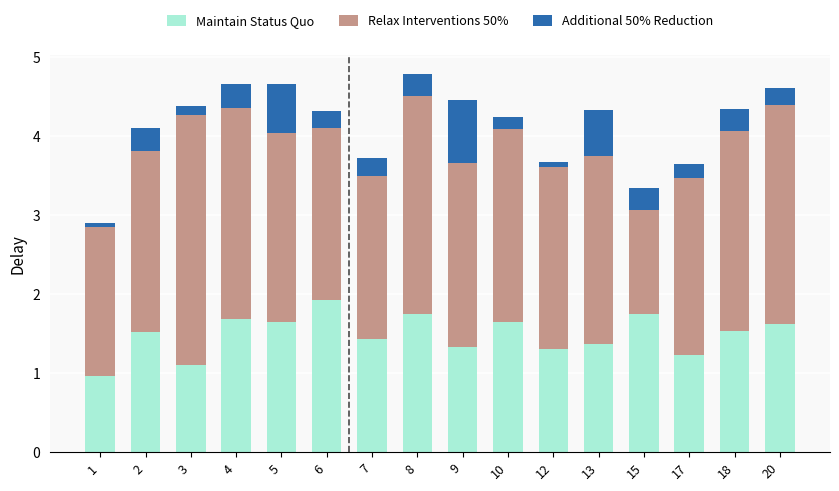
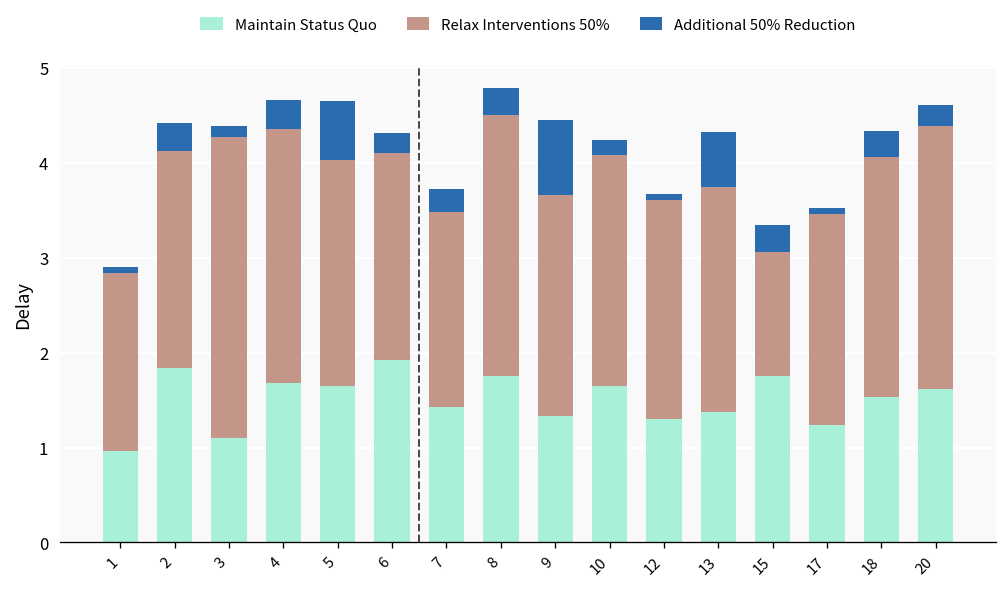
Maintain Status Quo, 2: 1.5 -> 1.8
Additional 50% Reduction, 17: 0.2 -> 0.1
